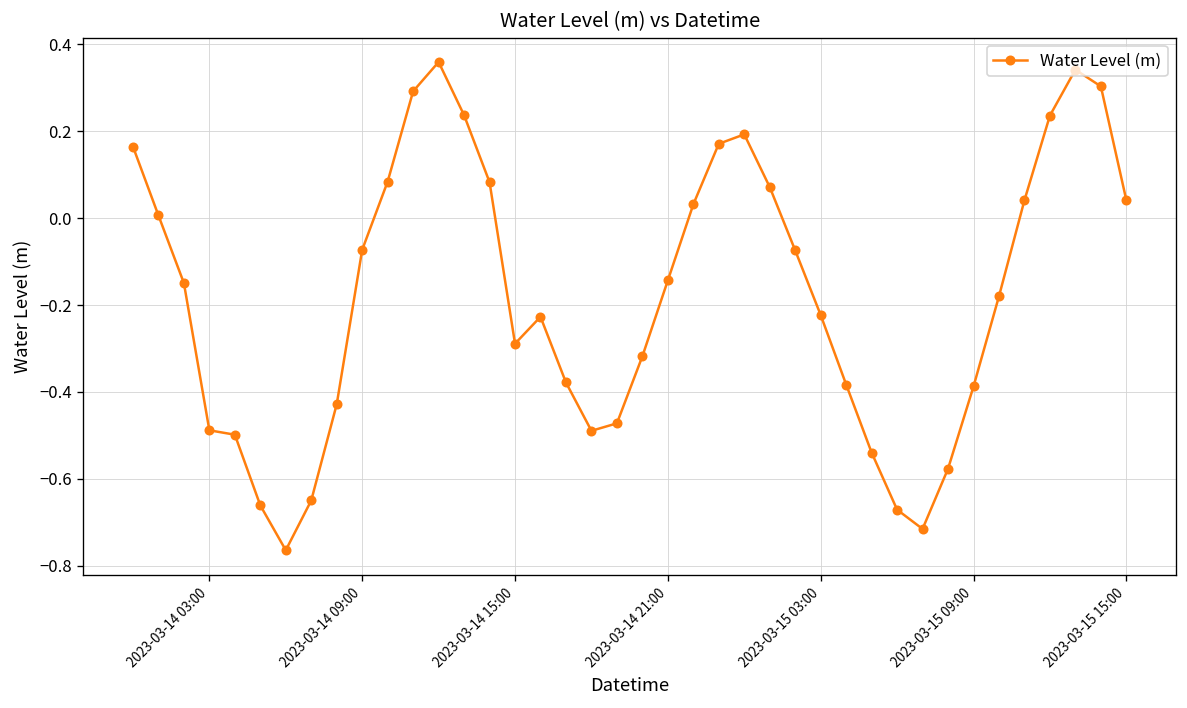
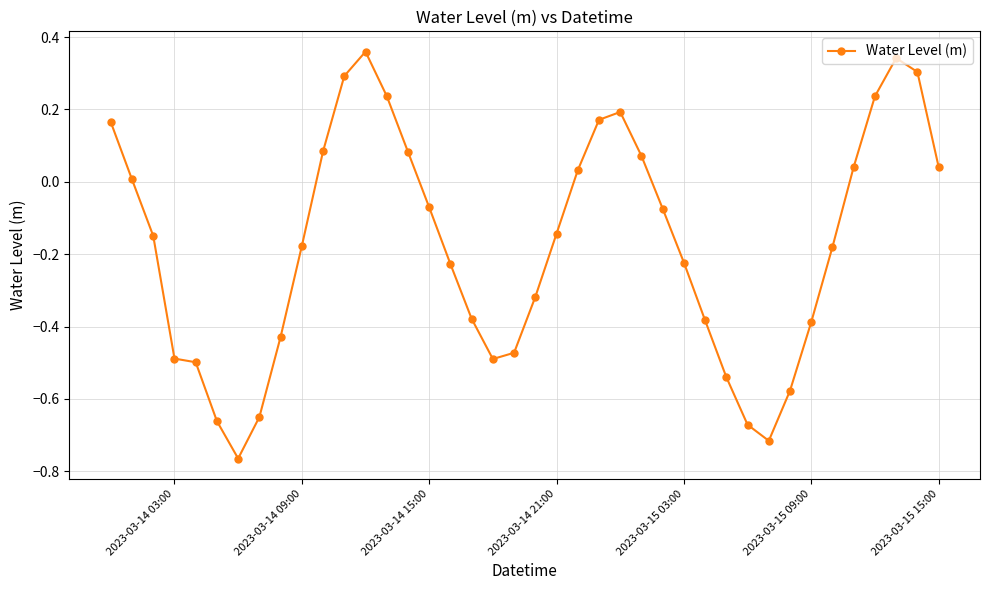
2023-03-14 09:00: -0.07 -> -0.18
2023-03-14 15:00: -0.29 -> -0.07
